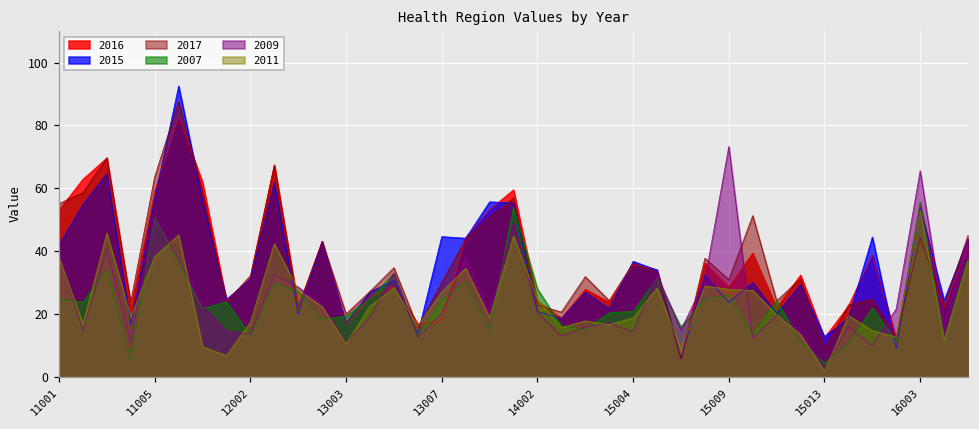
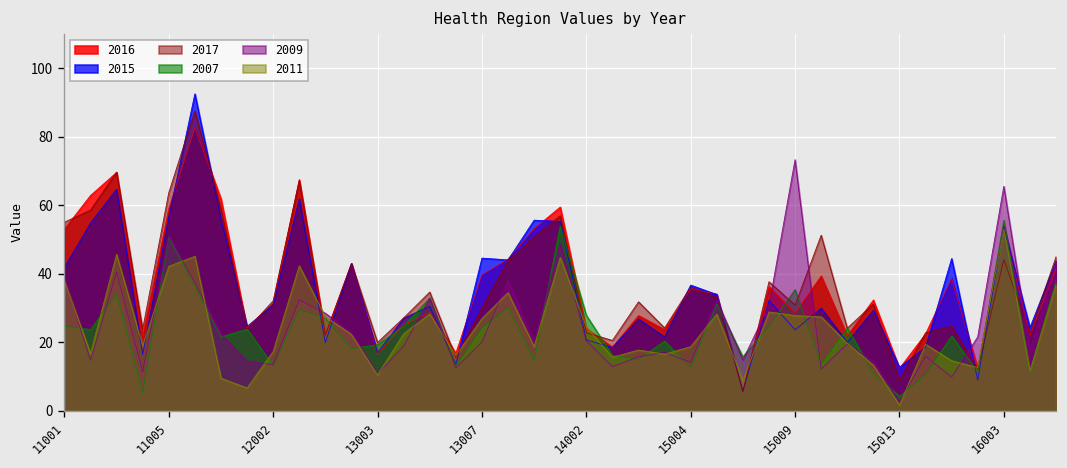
2011, 11005: 38 -> 42
2016, 13007: 18 -> 40
2007, 15004: 21 -> 13
2007, 15009: 26 -> 35
